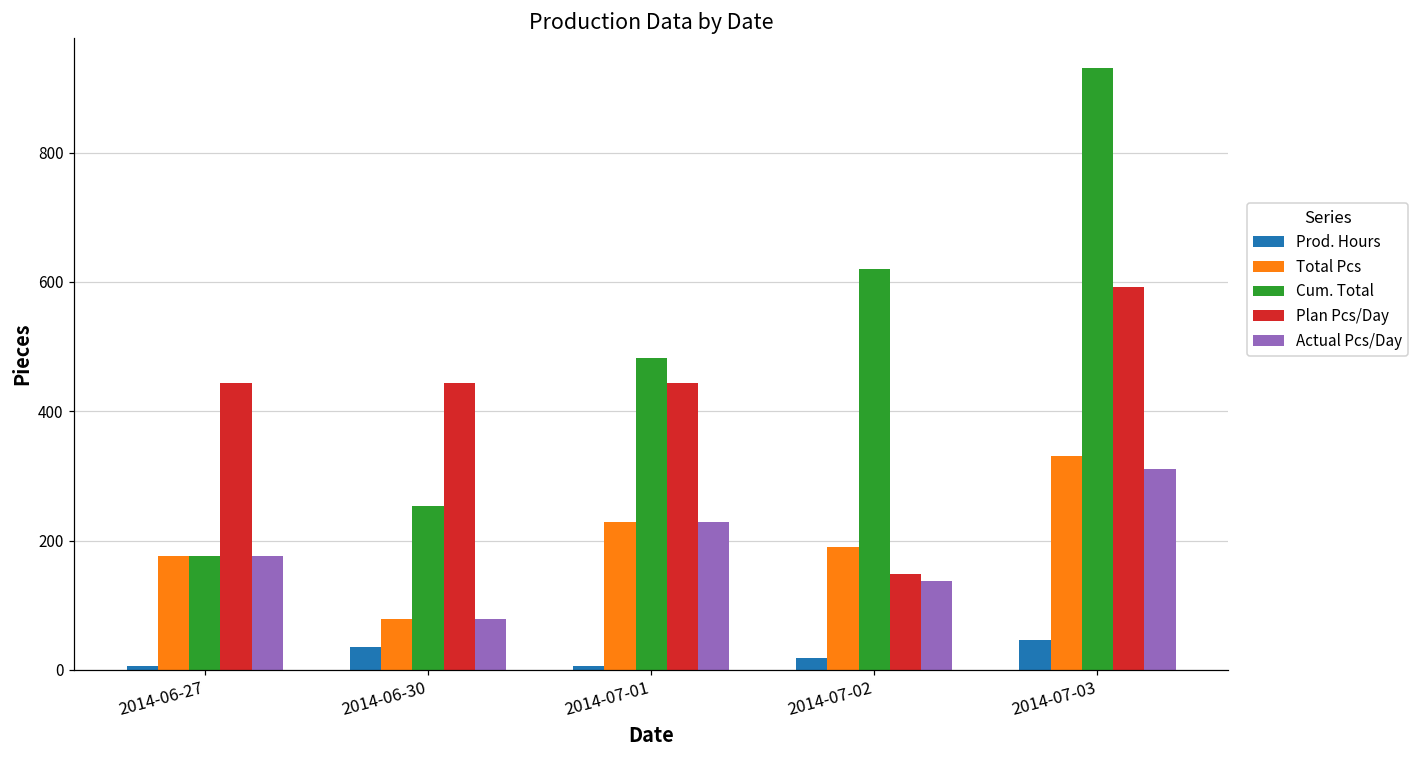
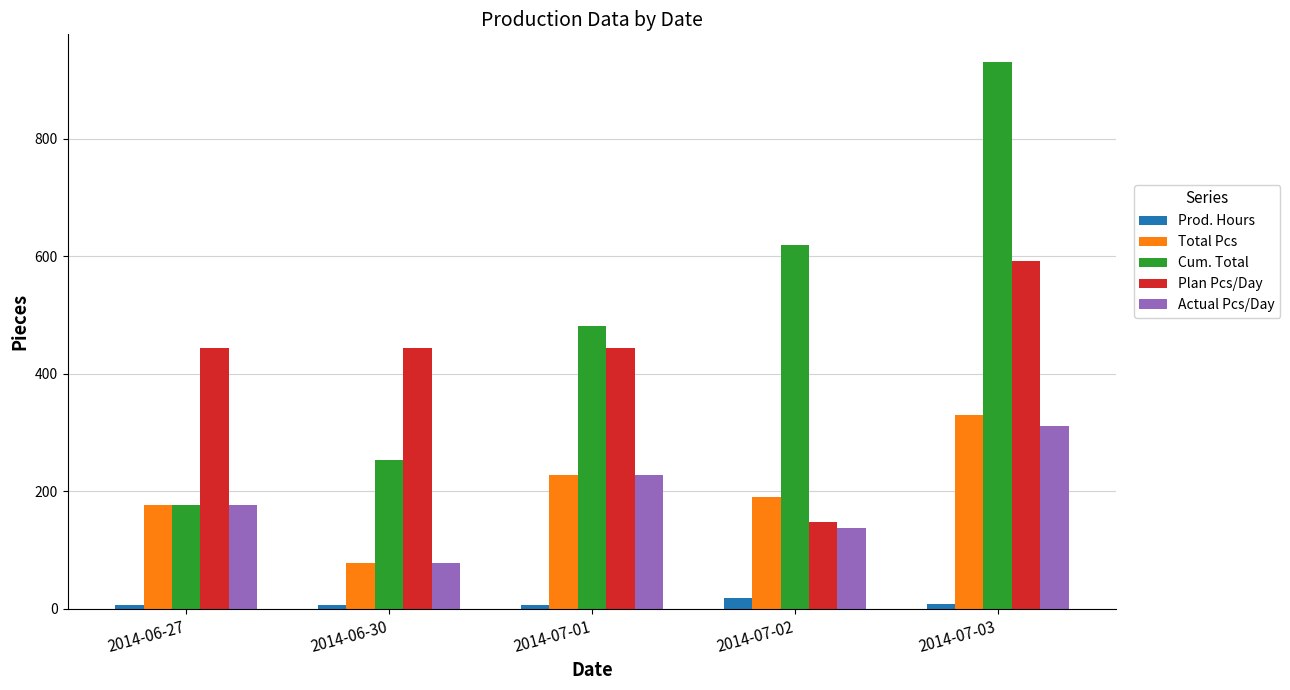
Prod. Hours, 2014-06-30: 40 -> 10
Prod. Hours, 2014-07-03: 50 -> 10
